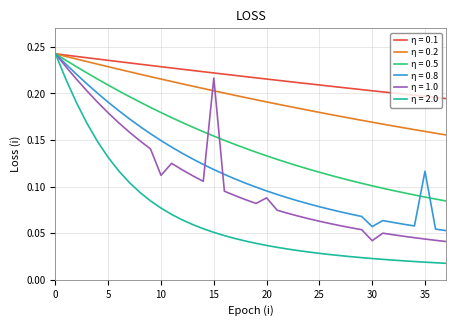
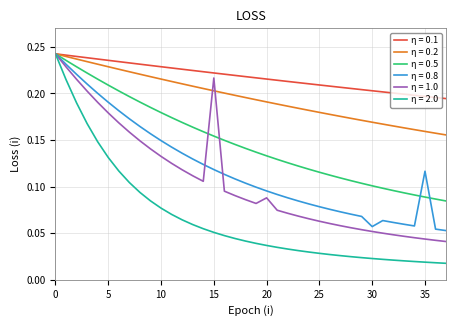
η = 1.0, 10: 0.11 -> 0.13
η = 1.0, 30: 0.04 -> 0.05
